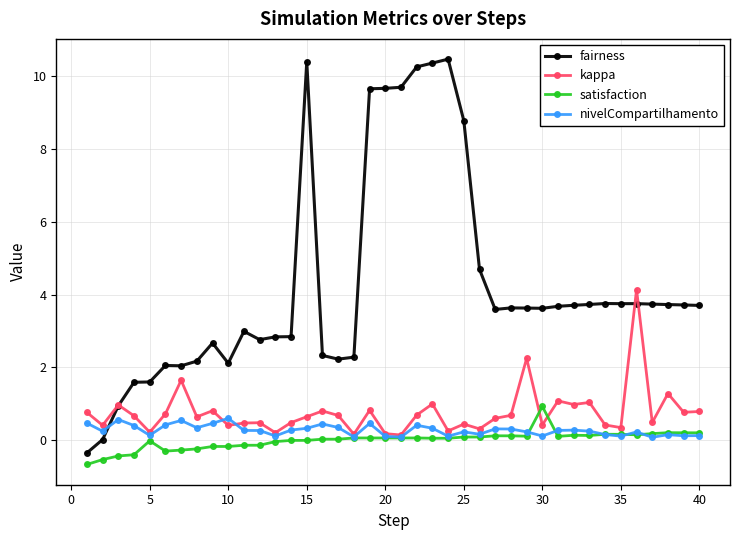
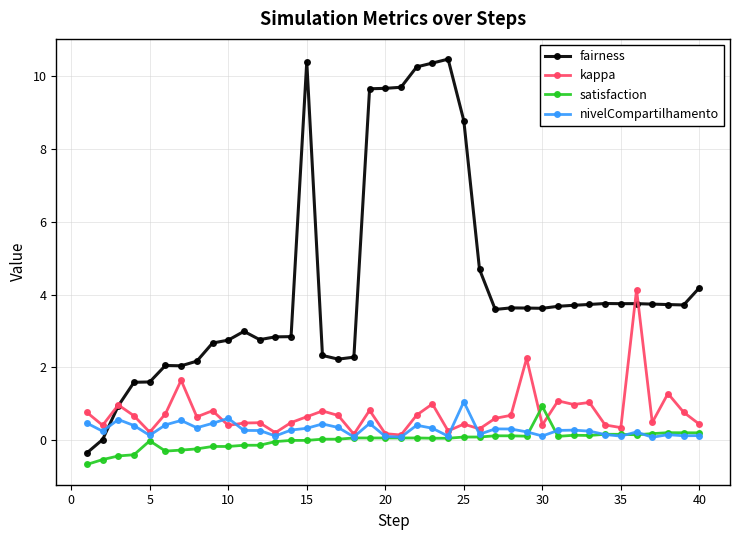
fairness, 10: 2.1 -> 2.7
nivelCompartilhamento, 25: 0.2 -> 1.1
fairness, 40: 3.7 -> 4.2
kappa, 40: 0.8 -> 0.4
